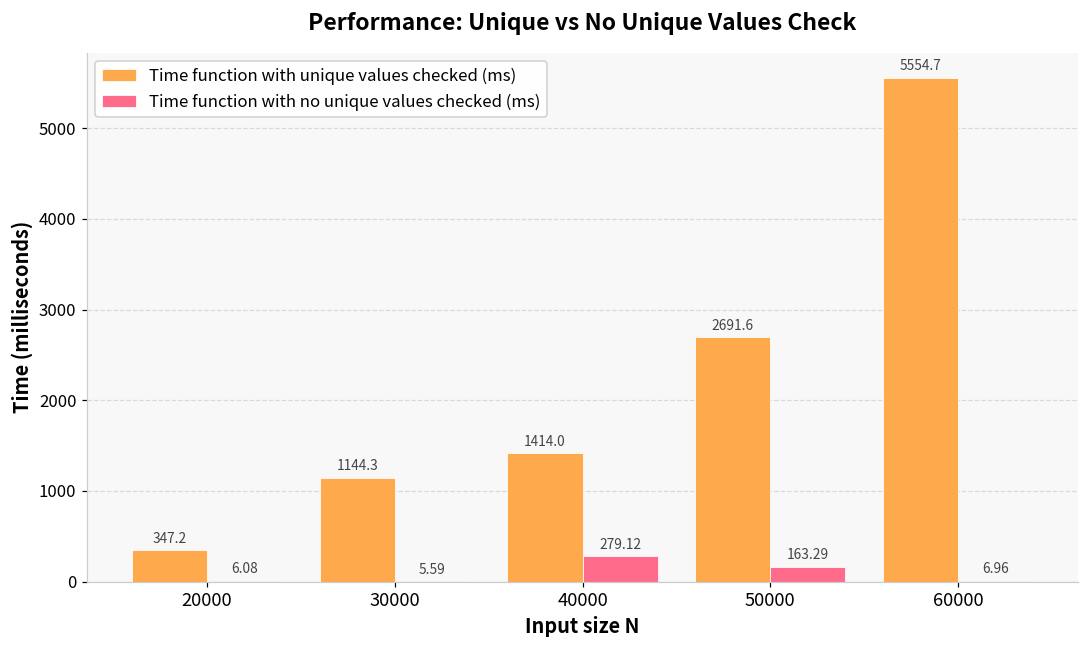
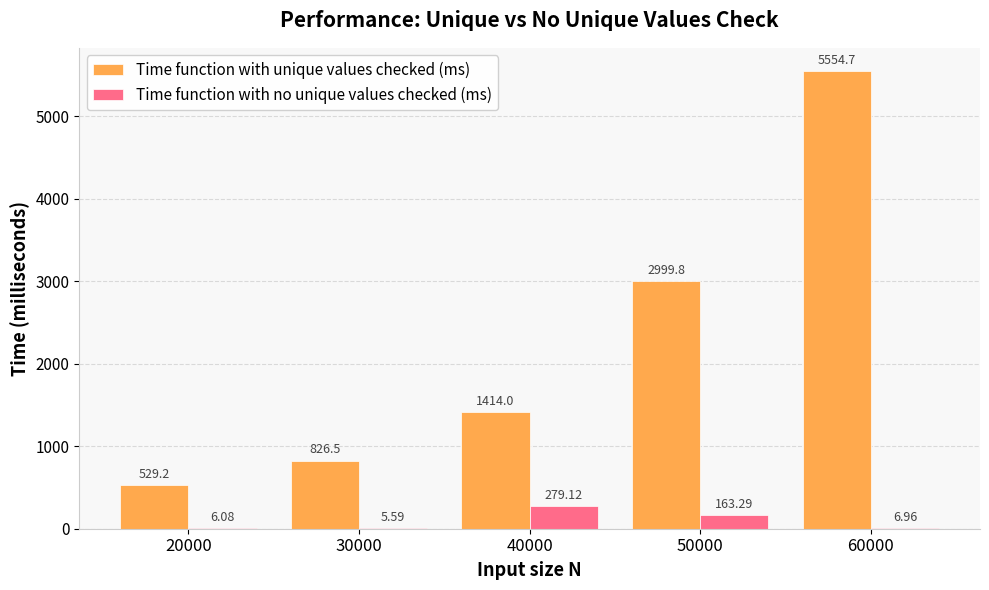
Time function with unique values checked (ms), 20000: 347.2 -> 529.2
Time function with unique values checked (ms), 30000: 1144.3 -> 826.5
Time function with unique values checked (ms), 50000: 2691.6 -> 2999.8
